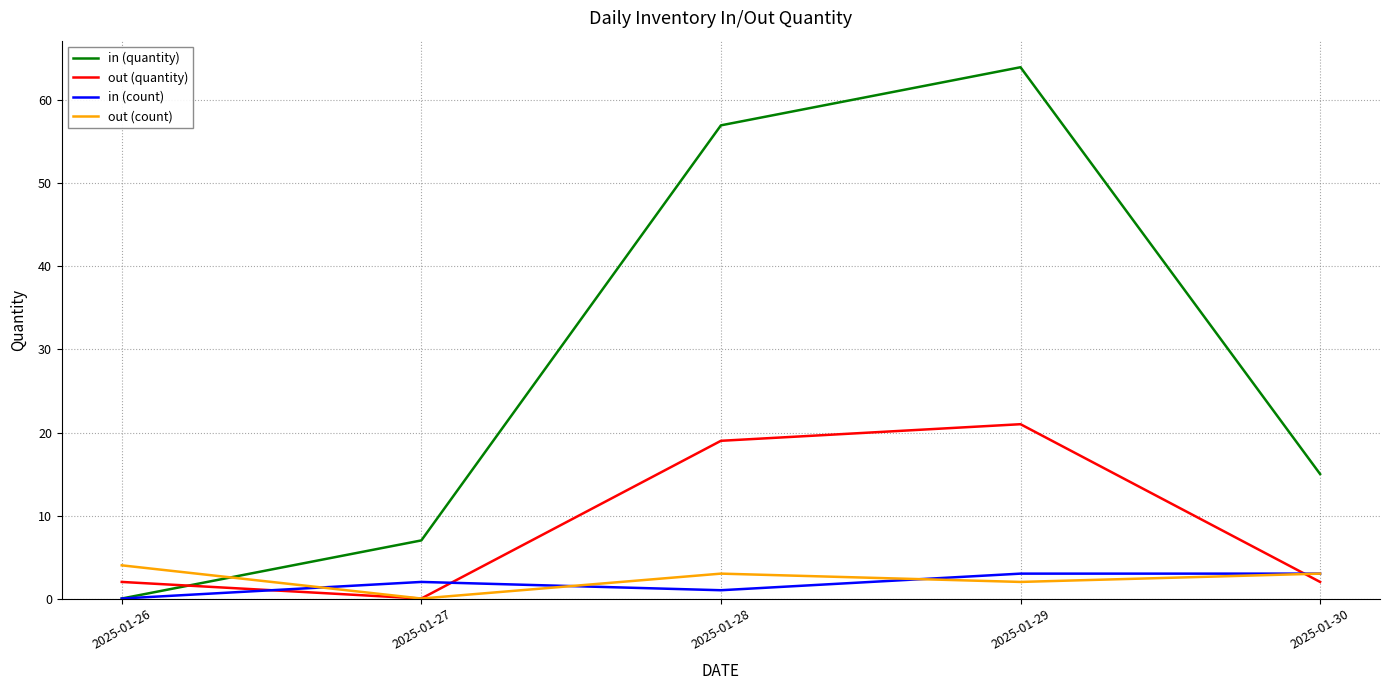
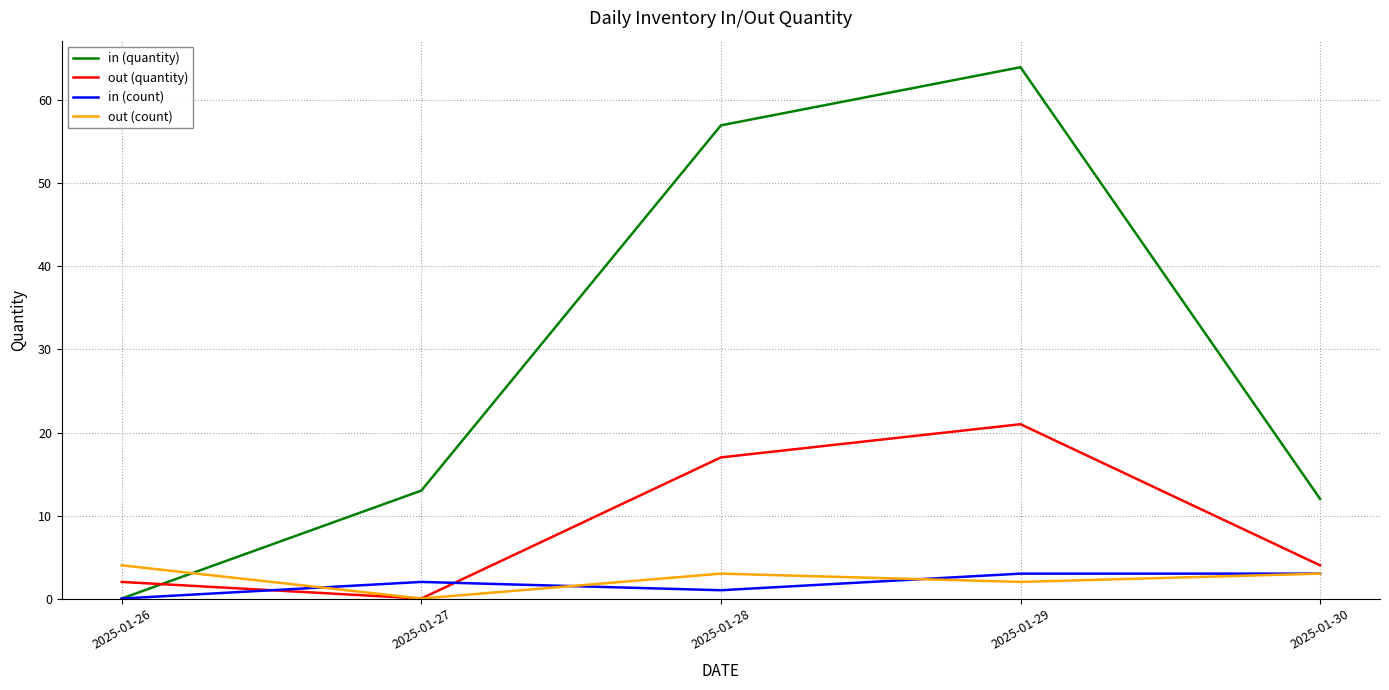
in (quantity), 2025-01-27: 7 -> 13
out (quantity), 2025-01-28: 19 -> 17
in (quantity), 2025-01-30: 15 -> 12
out (quantity), 2025-01-30: 2 -> 4
